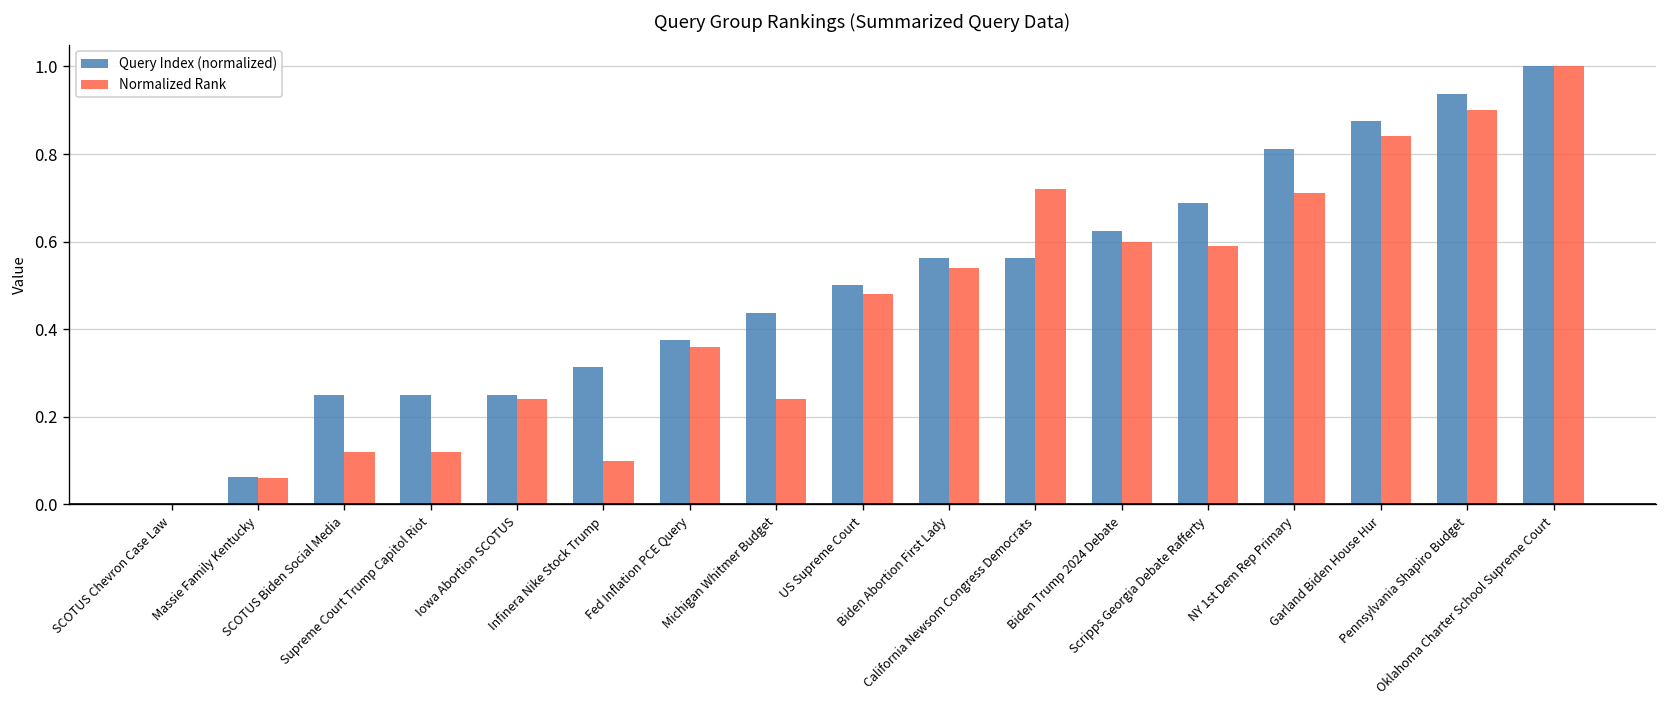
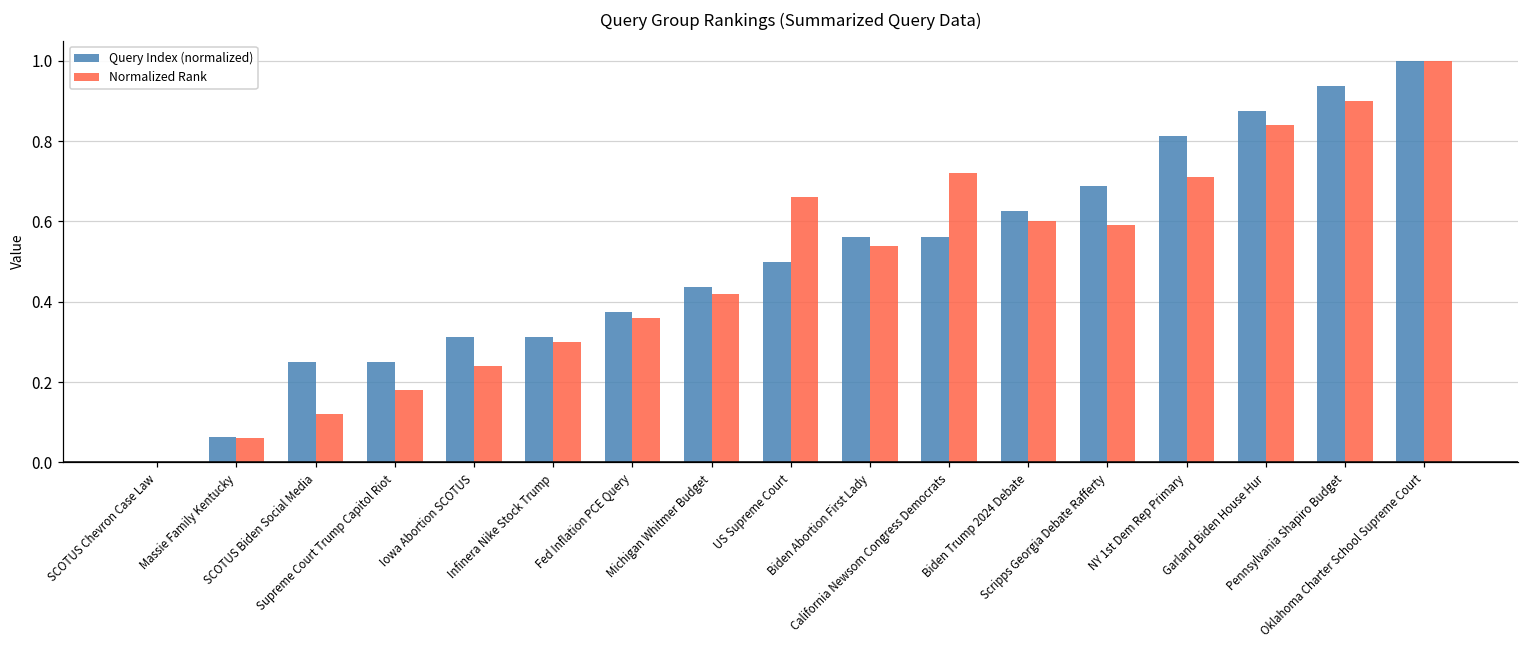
Normalized Rank, Supreme Court Trump Capitol Riot: 0.12 -> 0.18
Query Index (normalized), Iowa Abortion SCOTUS: 0.25 -> 0.31
Normalized Rank, Infinera Nike Stock Trump: 0.1 -> 0.3
Normalized Rank, Michigan Whitmer Budget: 0.24 -> 0.42
Normalized Rank, US Supreme Court: 0.48 -> 0.66
